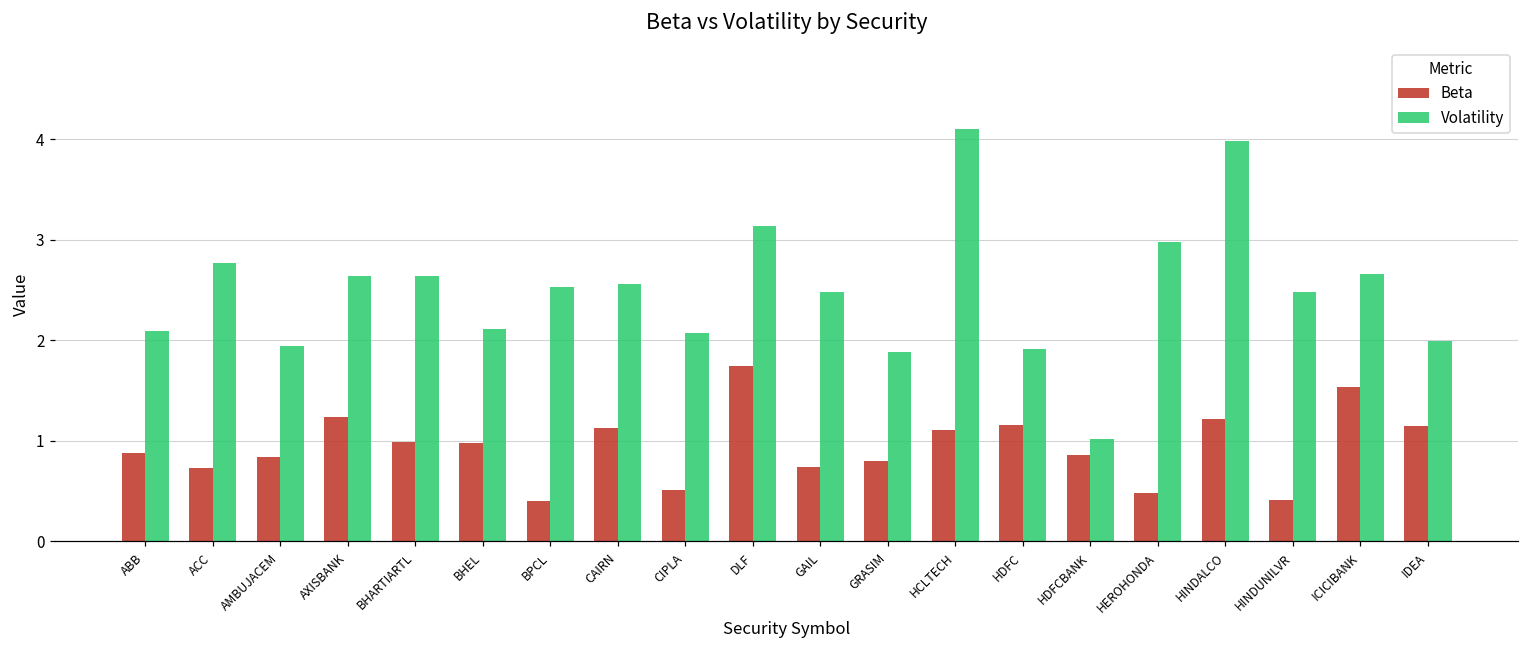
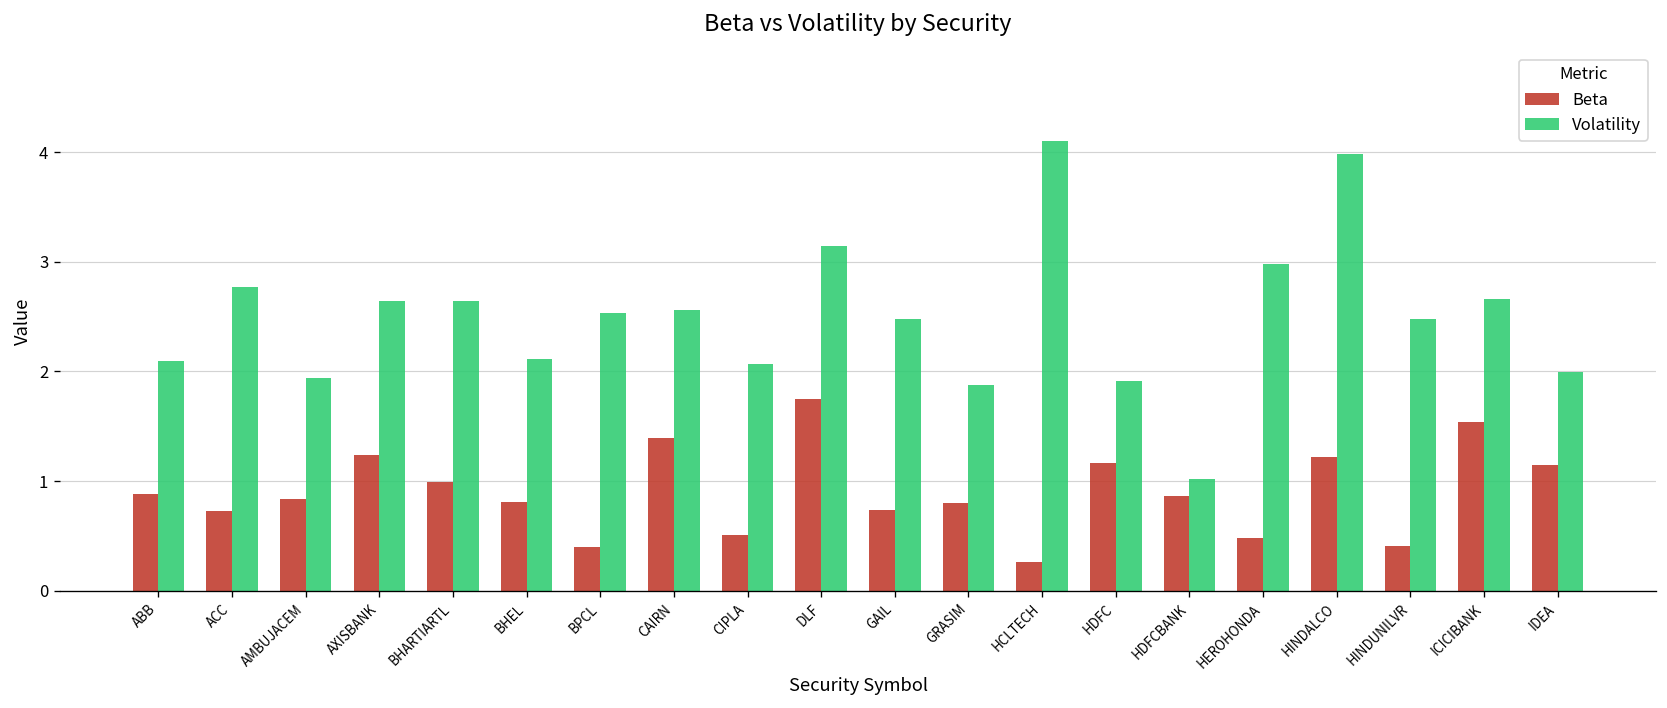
Beta, BHEL: 1.0 -> 0.8
Beta, CAIRN: 1.1 -> 1.4
Beta, HCLTECH: 1.1 -> 0.3
